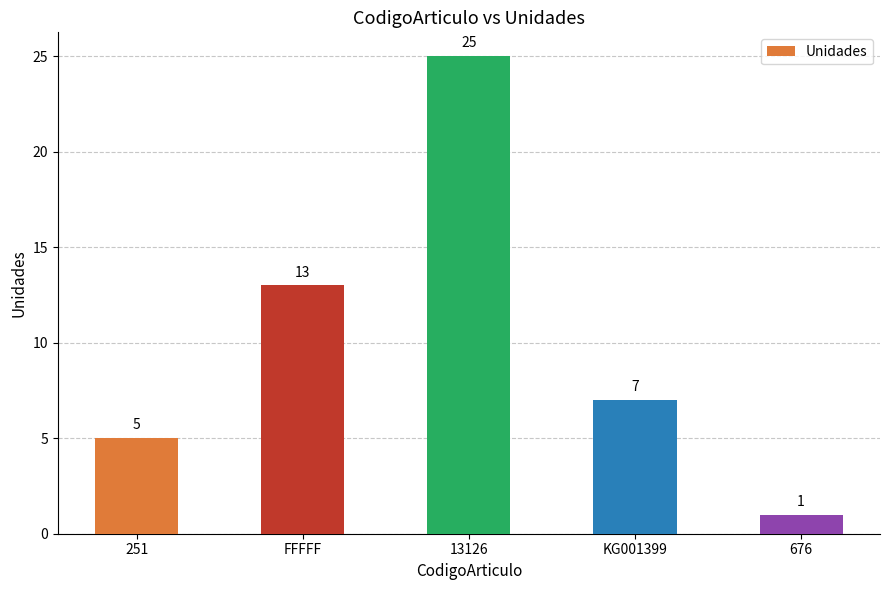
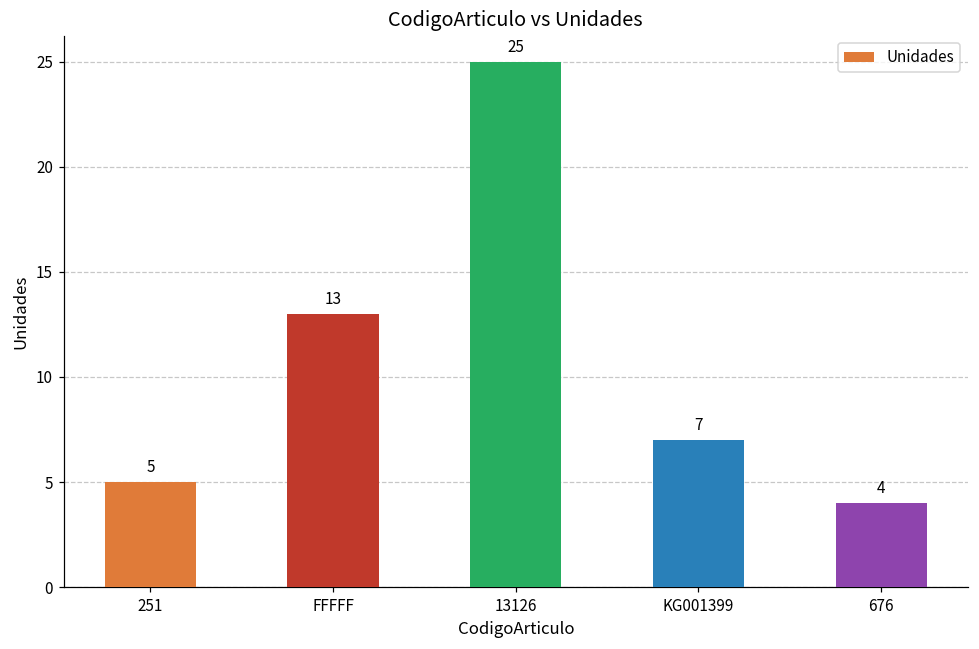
676: 1 -> 4
